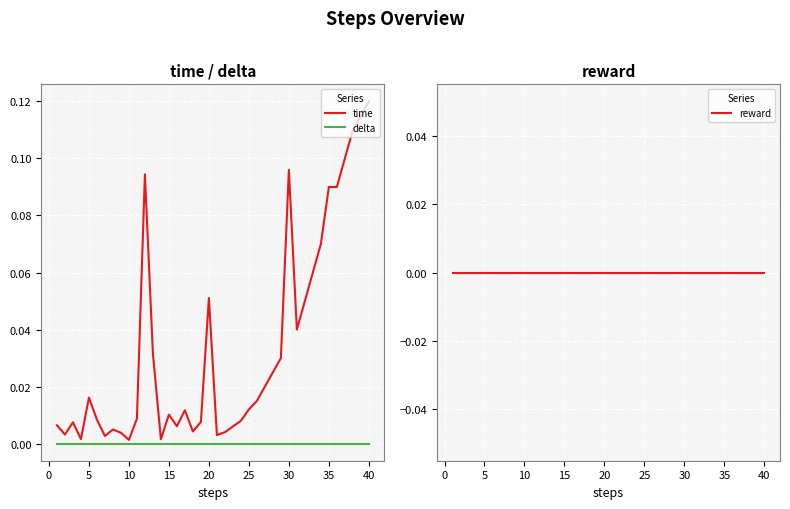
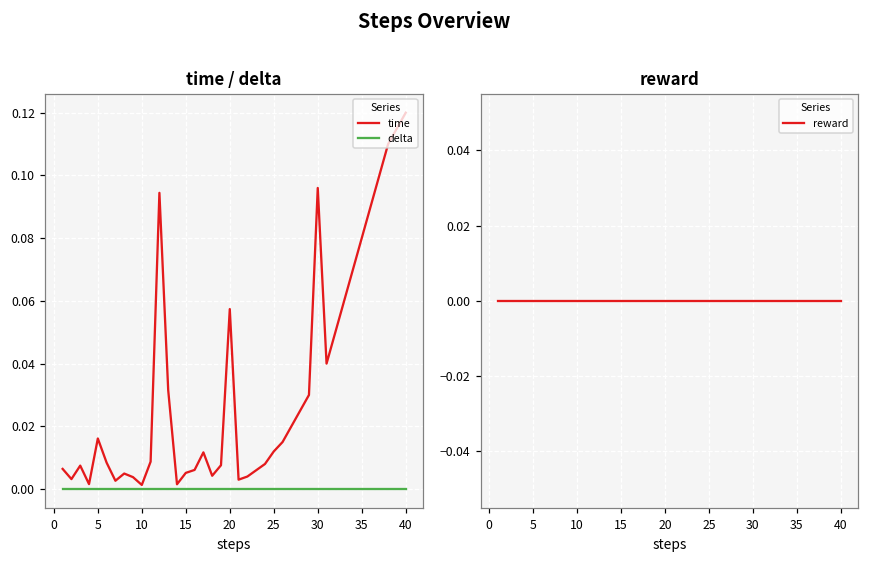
time / delta, time, 15: 0.010 -> 0.005
time / delta, time, 20: 0.051 -> 0.057
time / delta, time, 35: 0.09 -> 0.08
